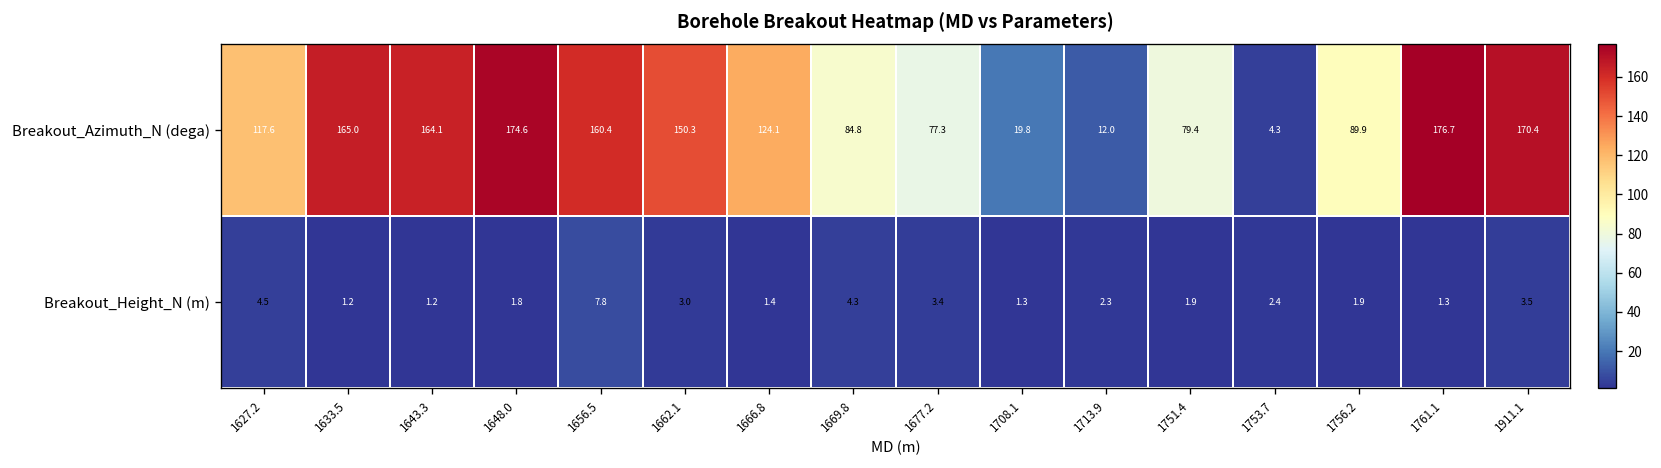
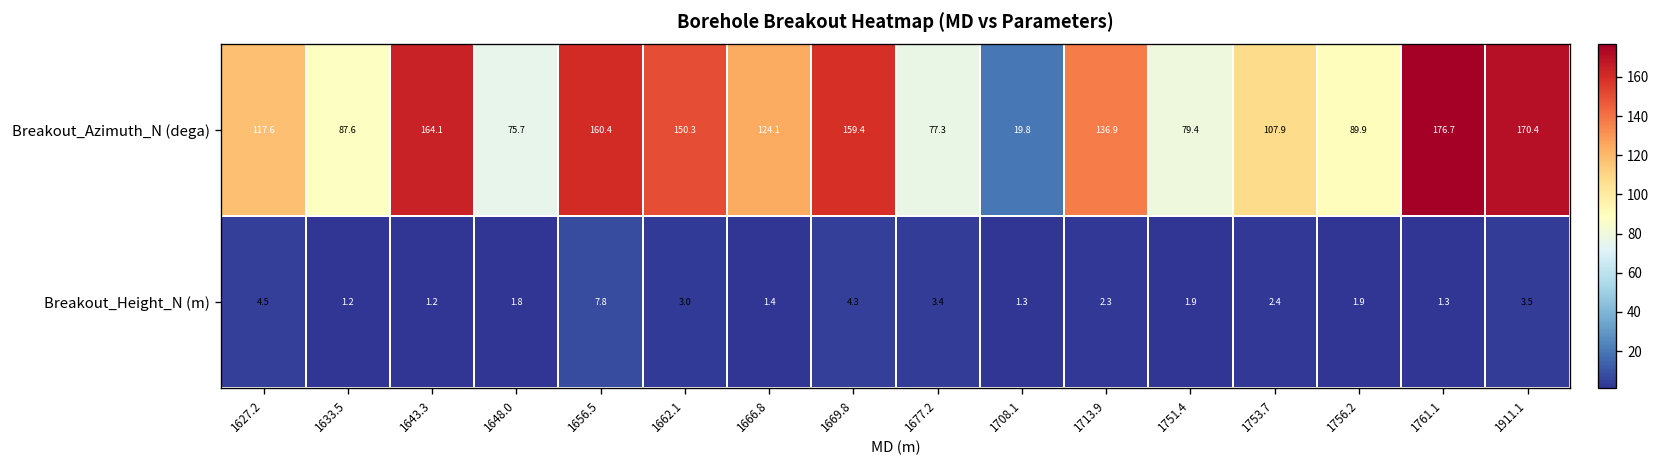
Breakout_Azimuth_N (dega), 1633.5: 165.0 -> 87.6
Breakout_Azimuth_N (dega), 1648.0: 174.6 -> 75.7
Breakout_Azimuth_N (dega), 1669.8: 84.8 -> 159.4
Breakout_Azimuth_N (dega), 1713.9: 12.0 -> 136.9
Breakout_Azimuth_N (dega), 1753.7: 4.3 -> 107.9
